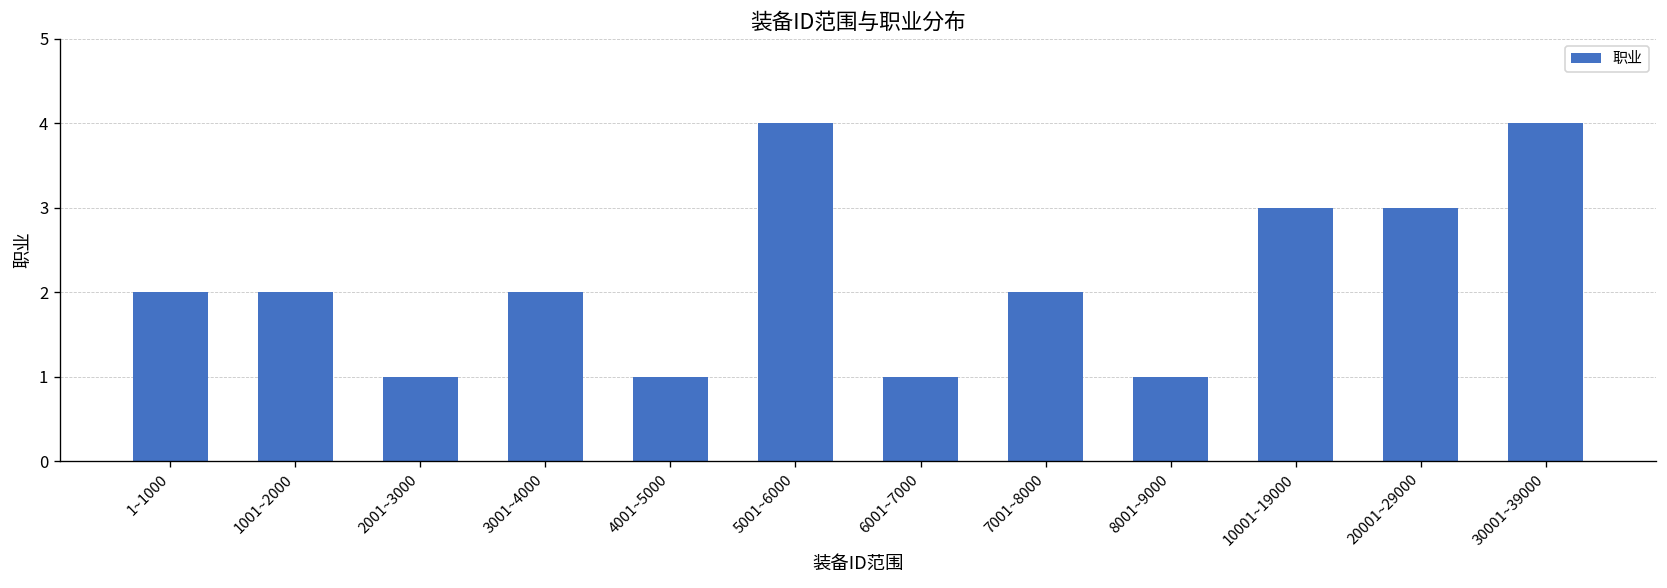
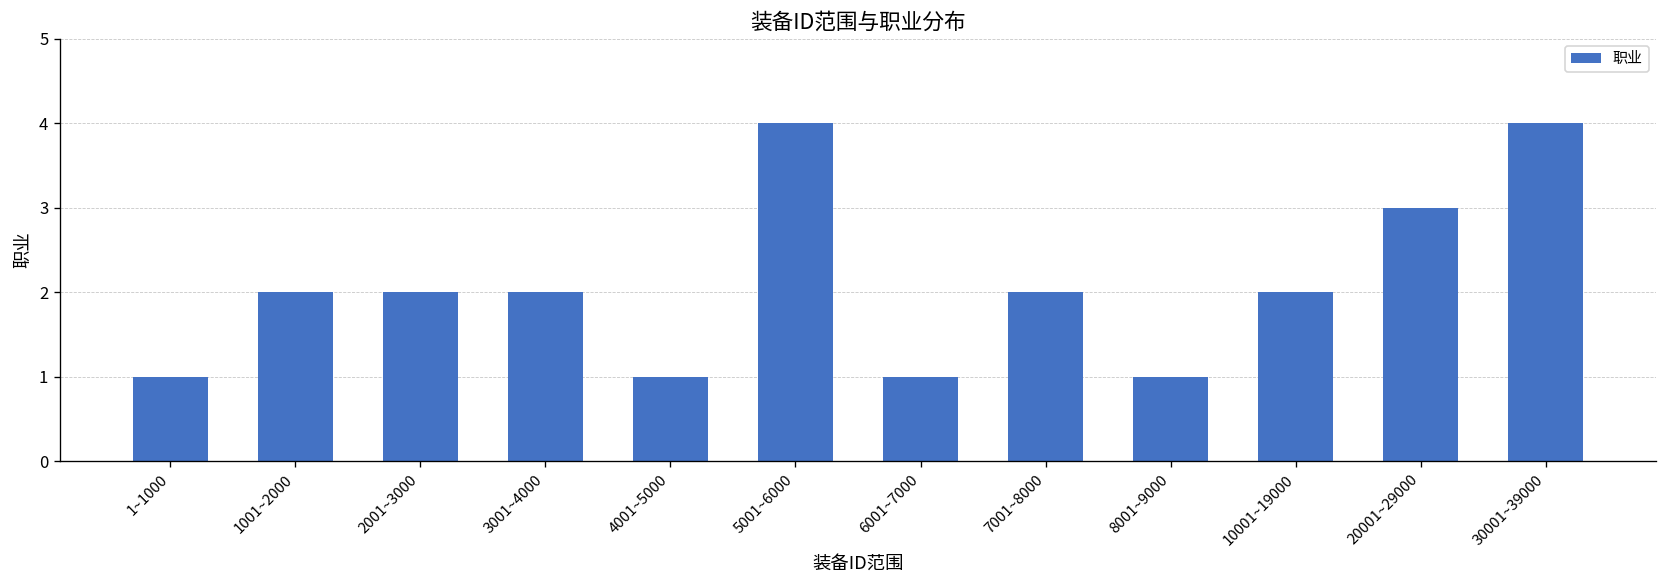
1~1000: 2 -> 1
2001~3000: 1 -> 2
10001~19000: 3 -> 2
